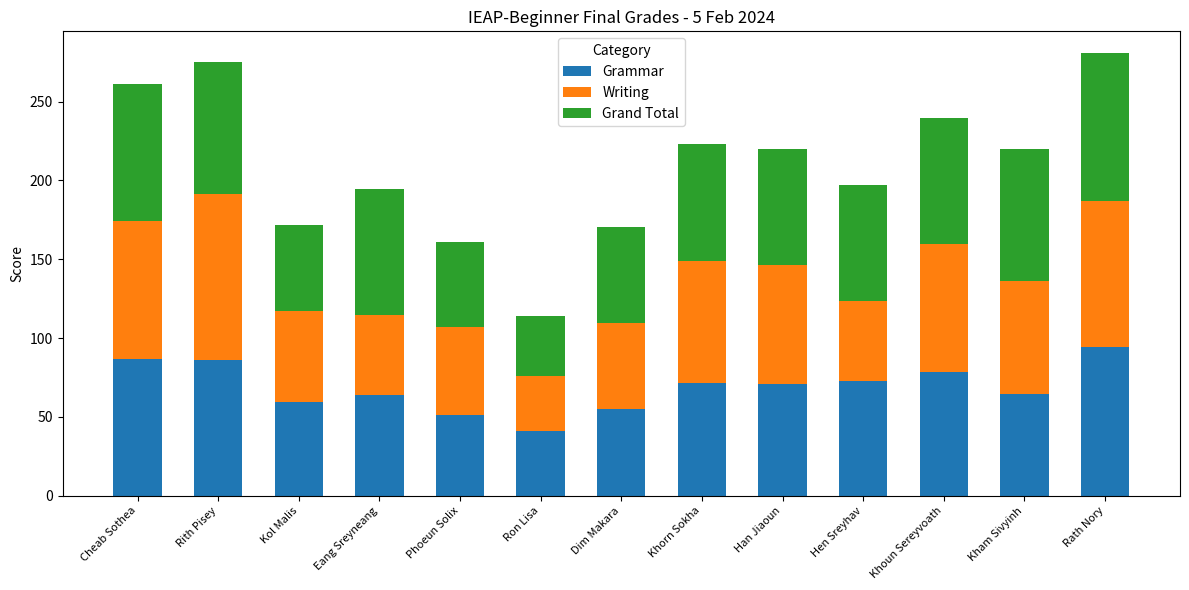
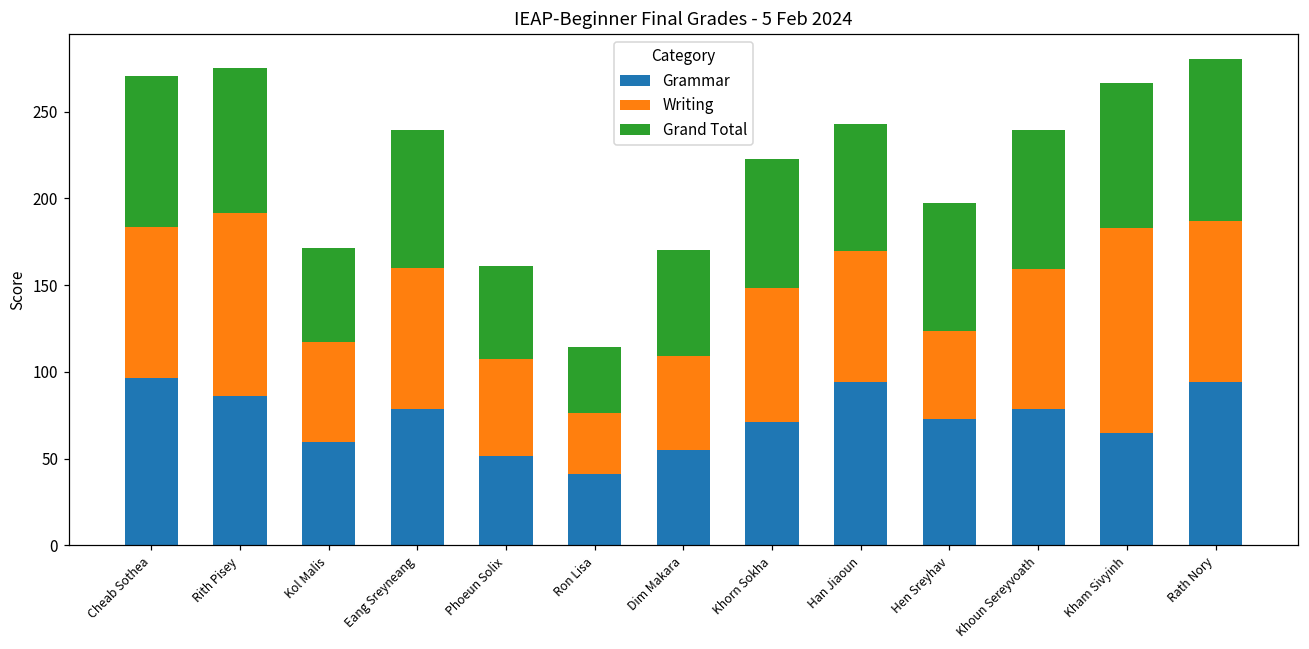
Grammar, Cheab Sothea: 87 -> 96
Grammar, Eang Sreyneang: 64 -> 79
Writing, Eang Sreyneang: 51 -> 81
Grammar, Han Jiaoun: 71 -> 94
Writing, Kham Sivyinh: 72 -> 118
